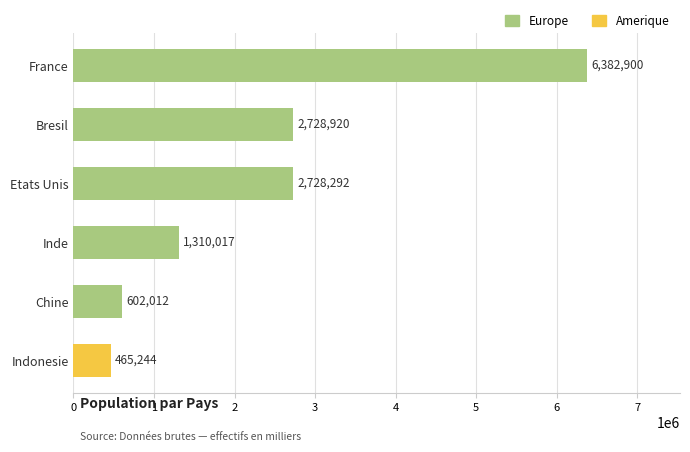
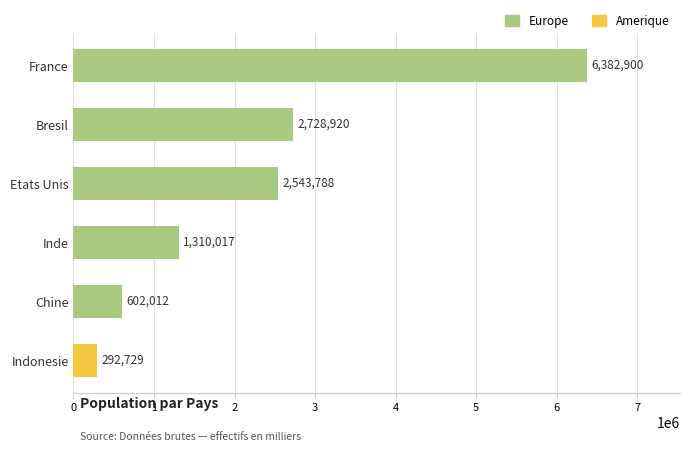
Etats Unis: 2,728,292 -> 2,543,788
Indonesie: 465,244 -> 292,729
